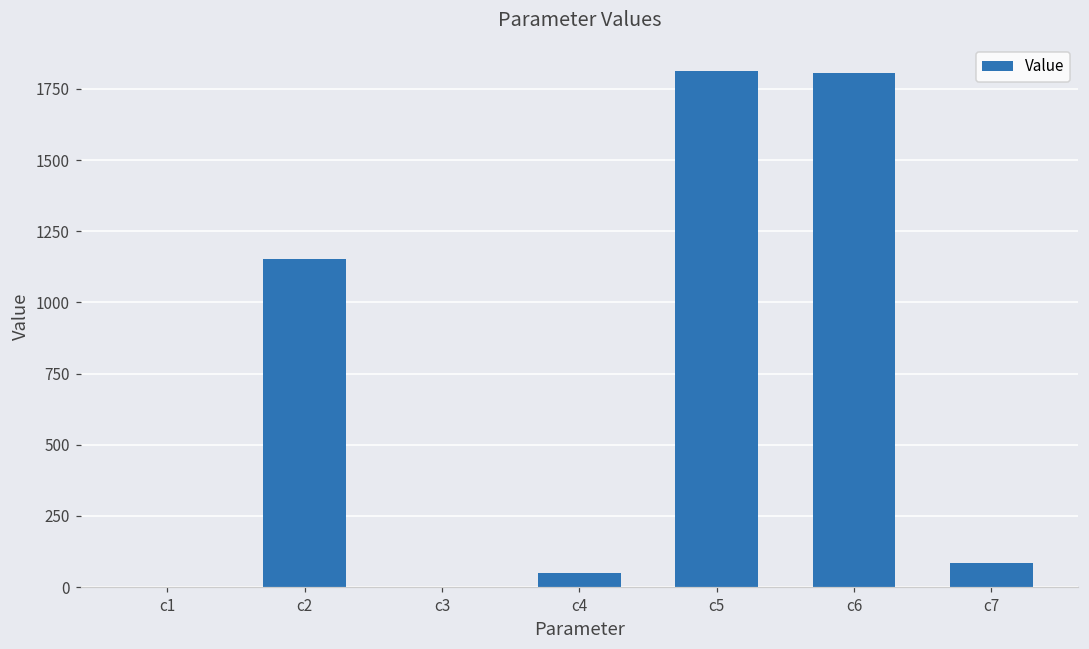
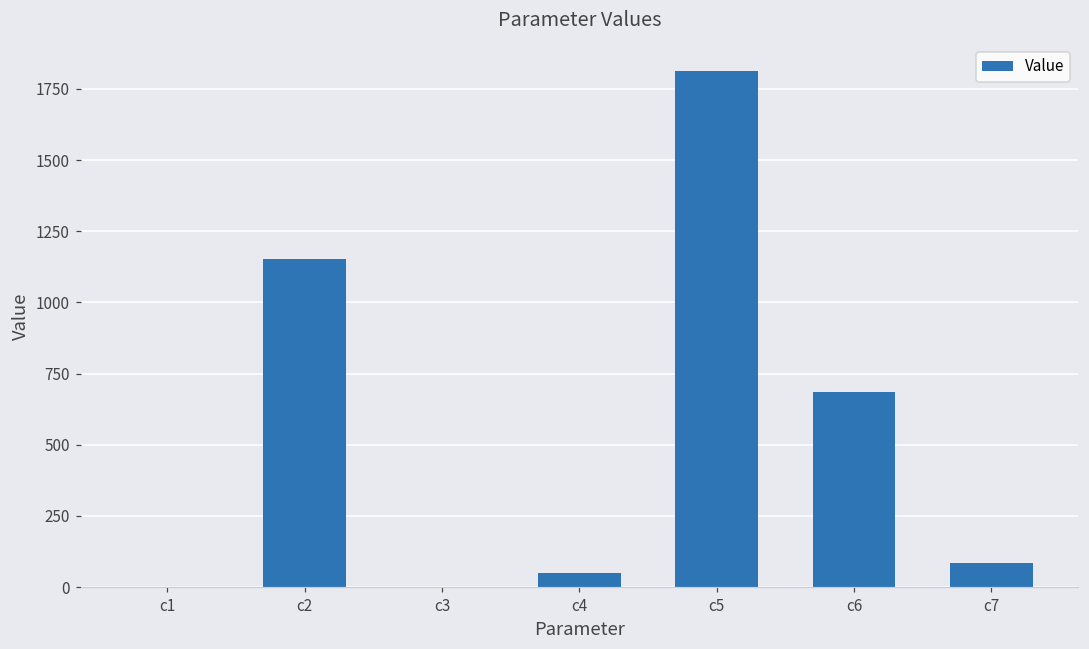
c6: 1800 -> 690
